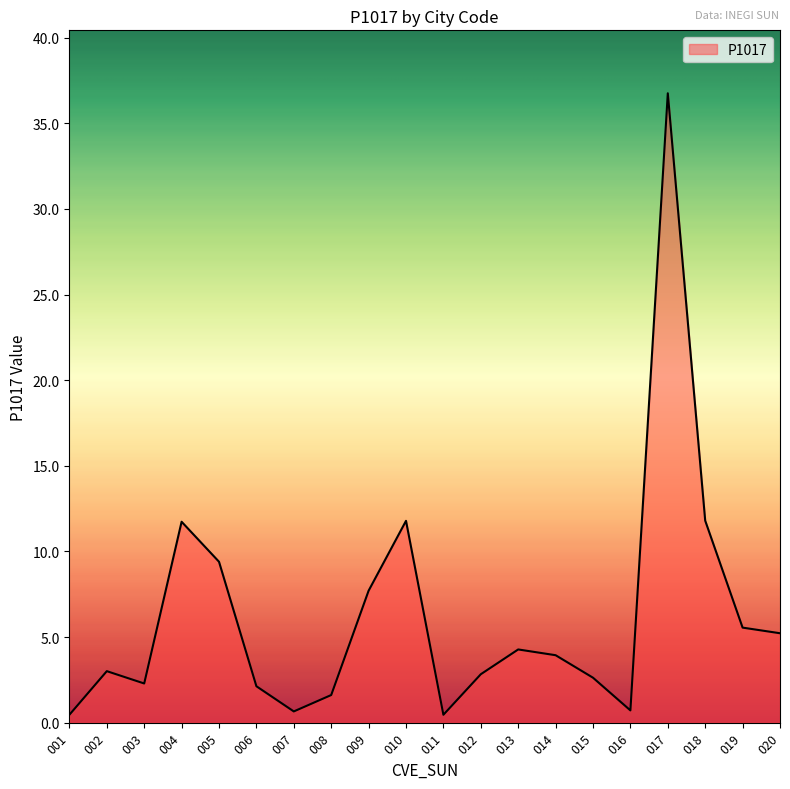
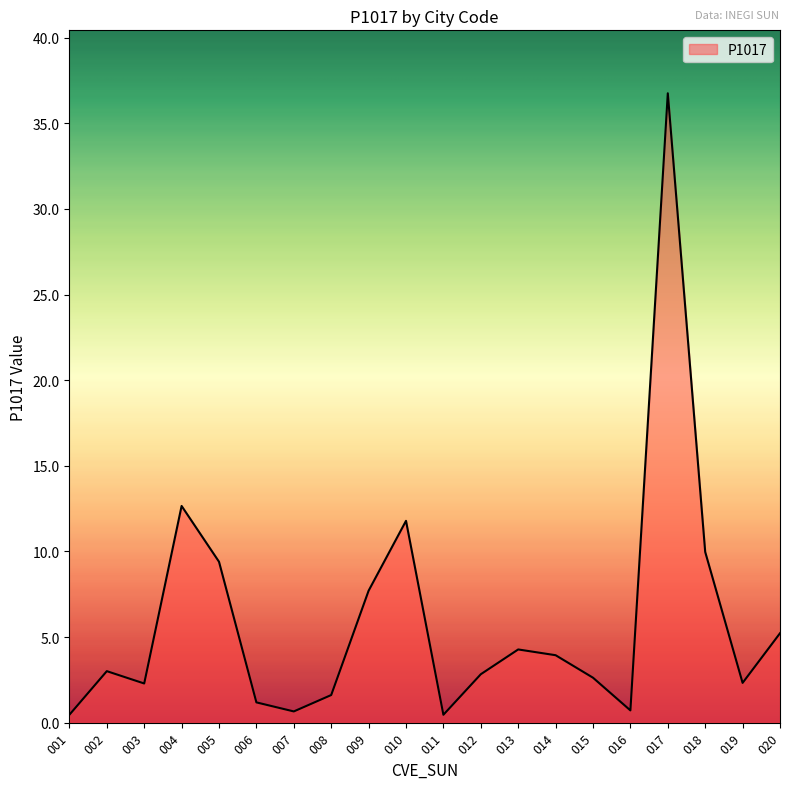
004: 11.7 -> 12.7
006: 2.1 -> 1.2
018: 11.8 -> 10.0
019: 5.6 -> 2.3
